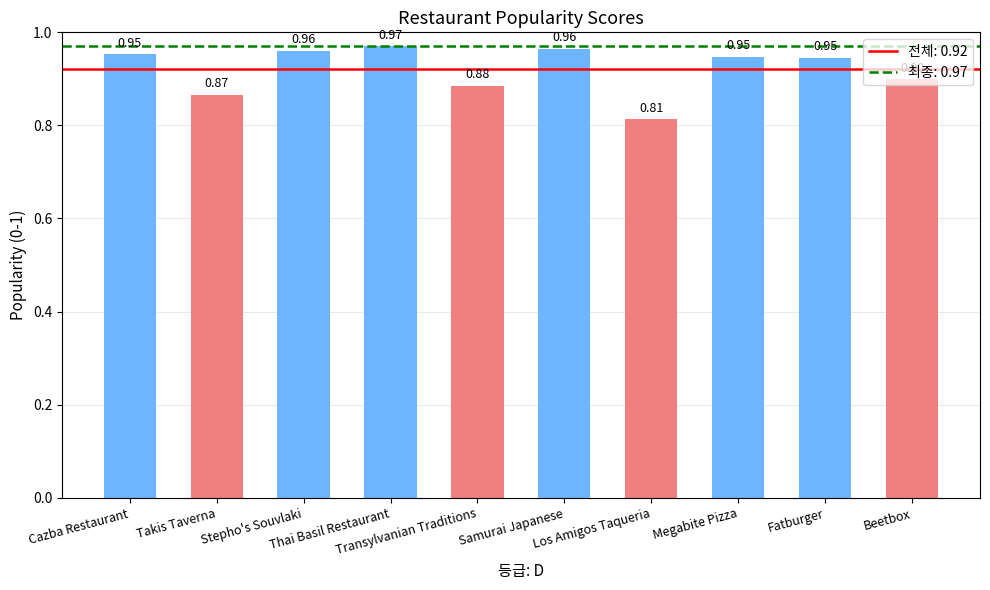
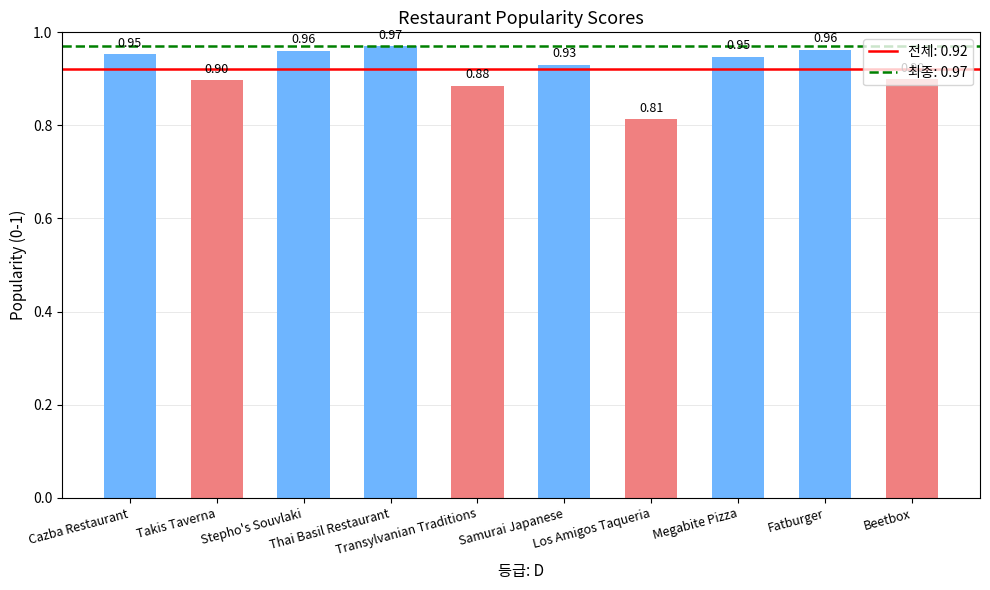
Takis Taverna: 0.87 -> 0.90
Samurai Japanese: 0.96 -> 0.93
Fatburger: 0.95 -> 0.96
